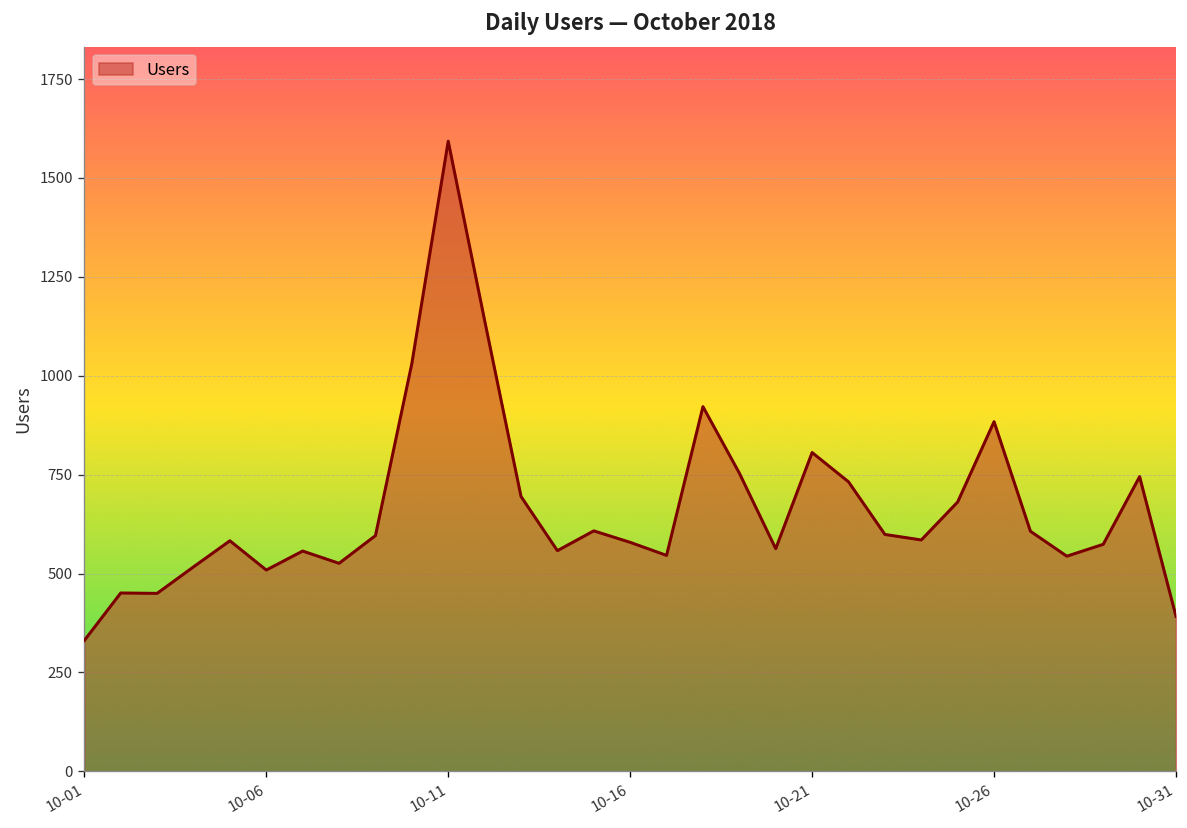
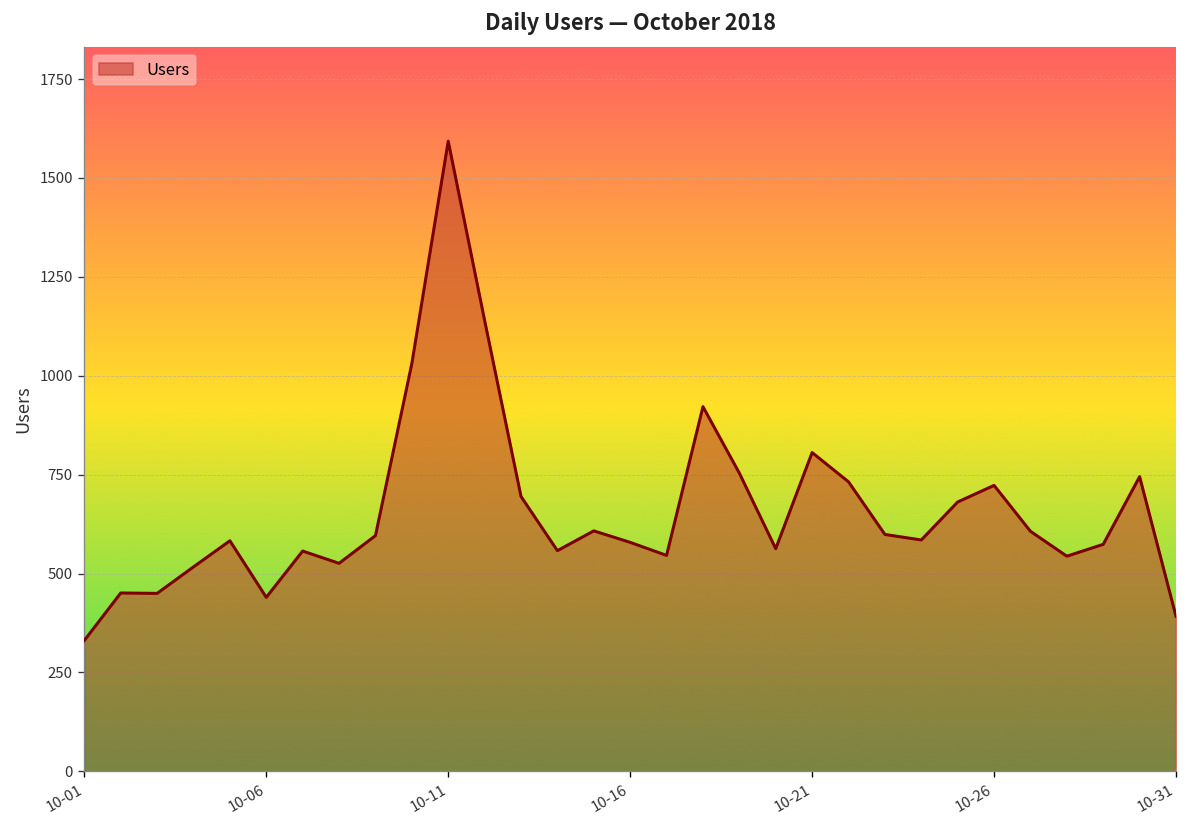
10-06: 510 -> 440
10-26: 880 -> 720
